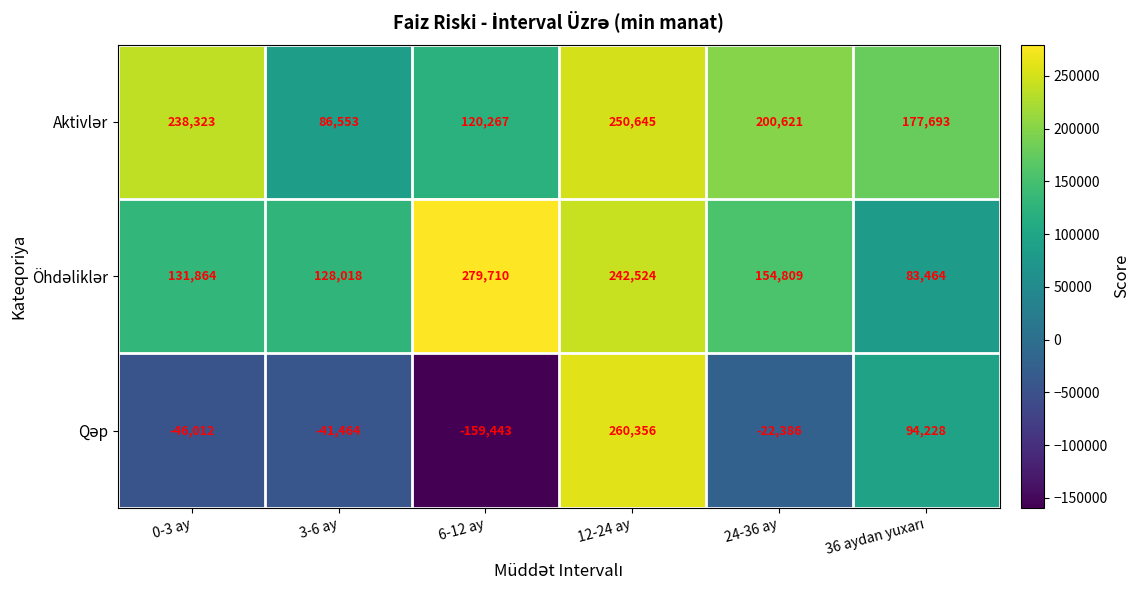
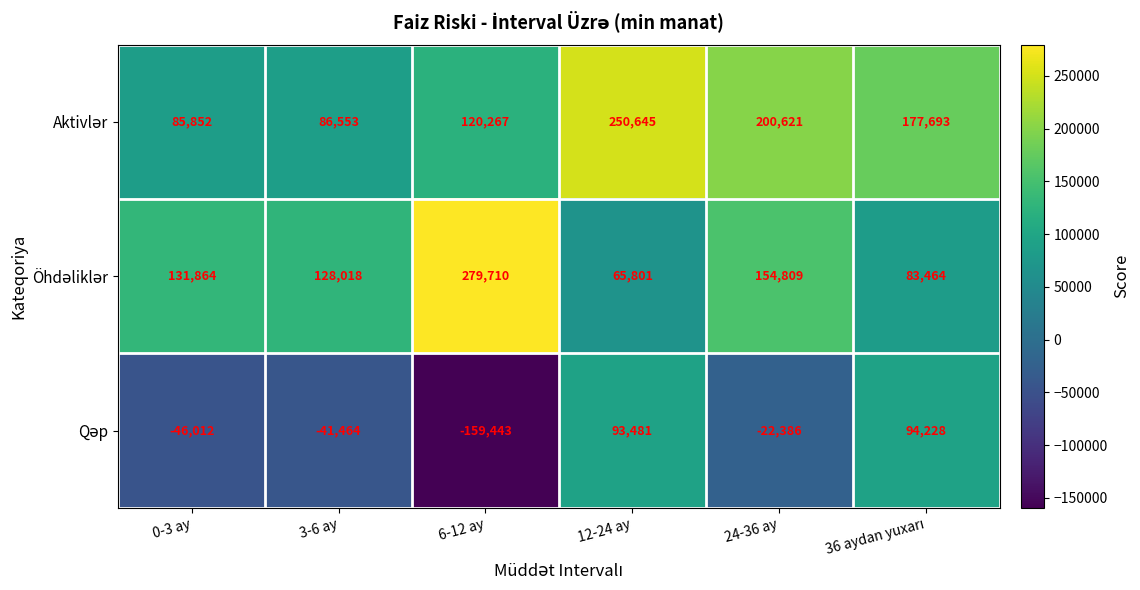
Aktivlər, 0-3 ay: 238,323 -> 85,852
Öhdəliklər, 12-24 ay: 242,524 -> 65,801
Qəp, 12-24 ay: 260,356 -> 93,481
